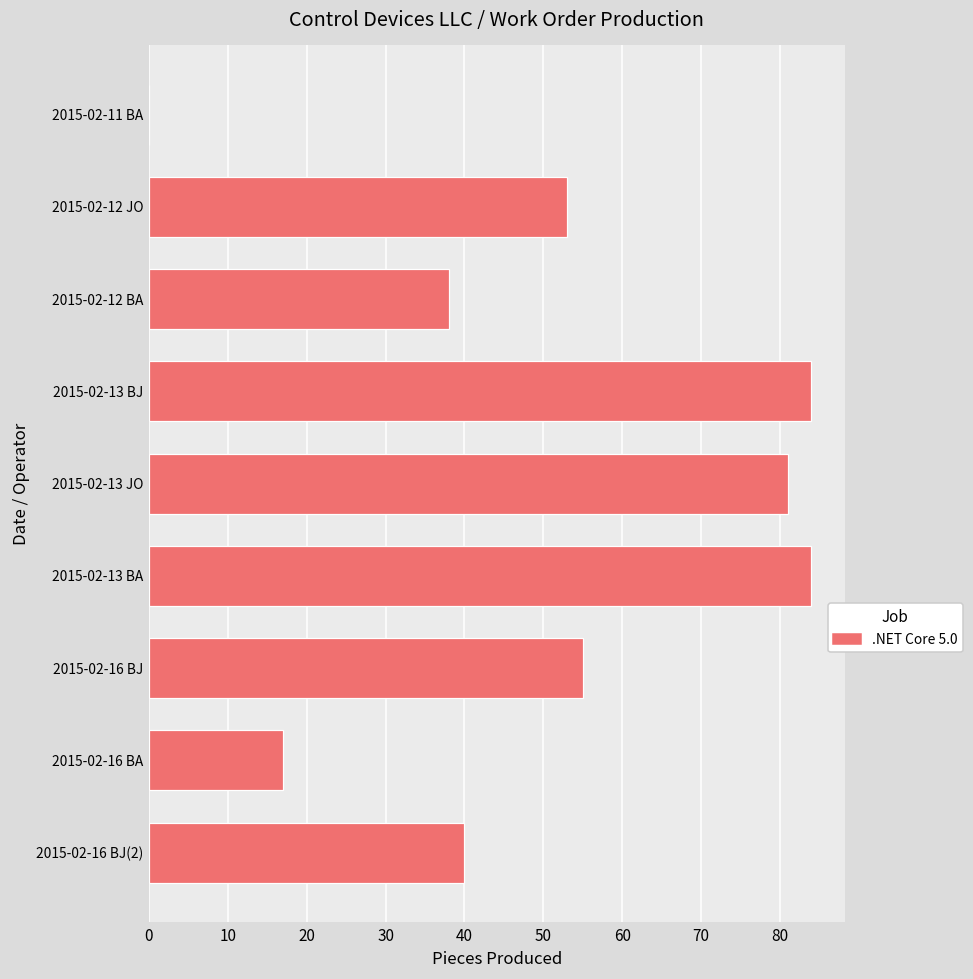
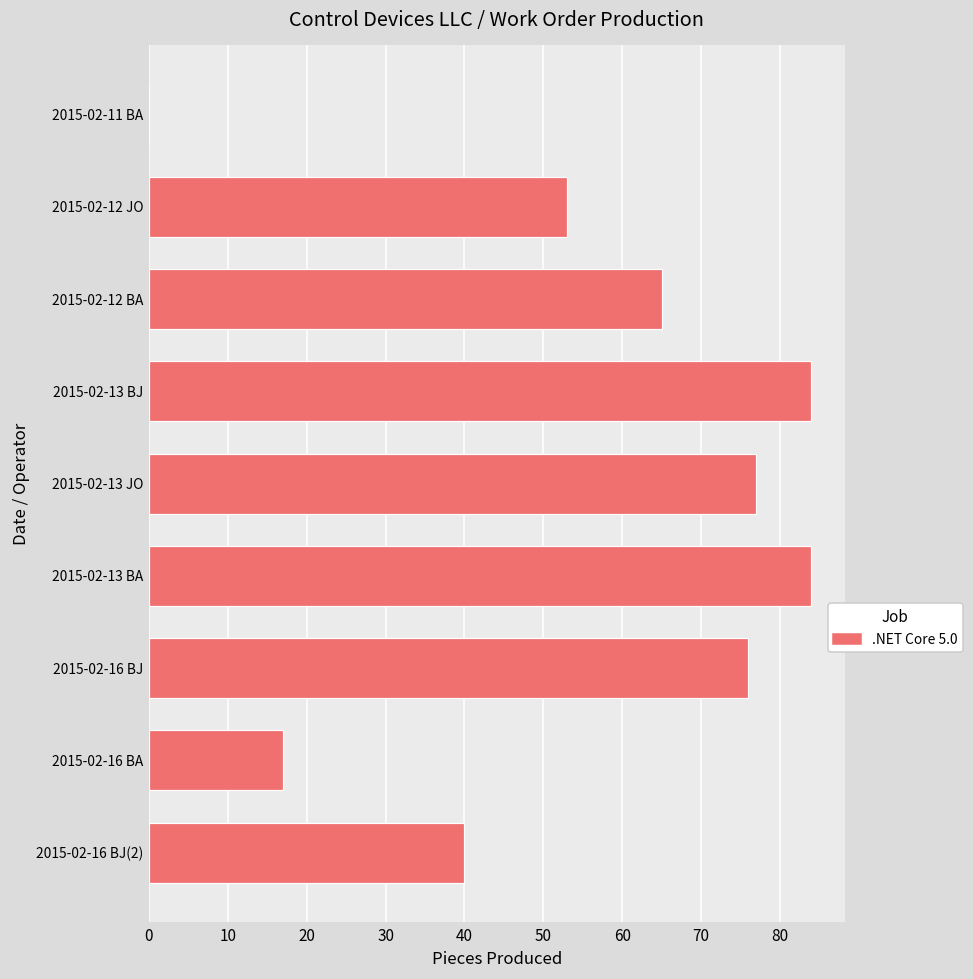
2015-02-12 BA: 38 -> 65
2015-02-13 JO: 81 -> 77
2015-02-16 BJ: 55 -> 76
